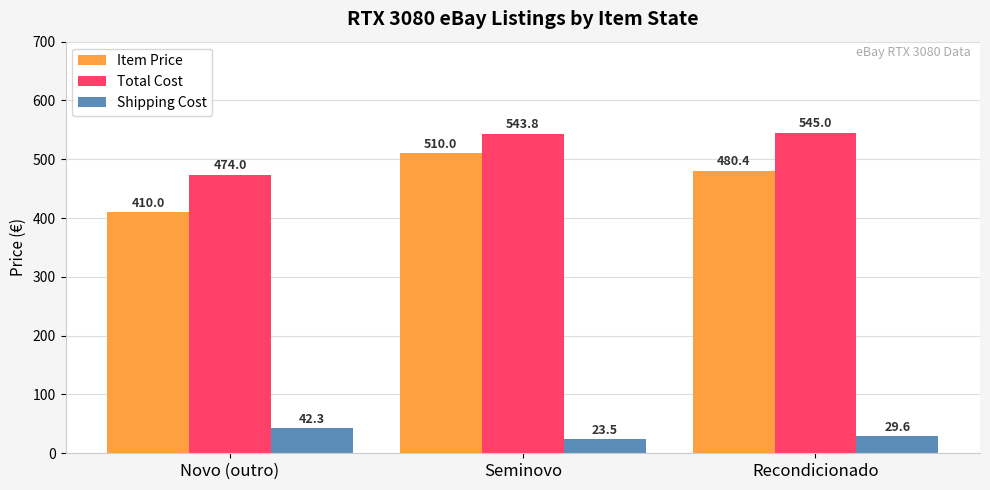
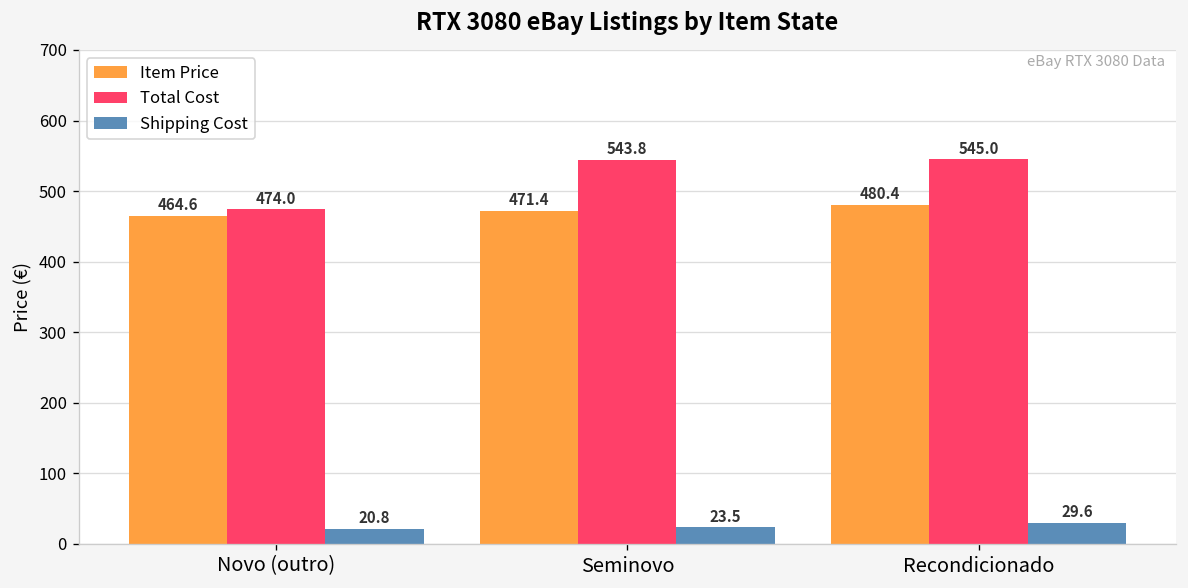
Item Price, Novo (outro): 410.0 -> 464.6
Shipping Cost, Novo (outro): 42.3 -> 20.8
Item Price, Seminovo: 510.0 -> 471.4
